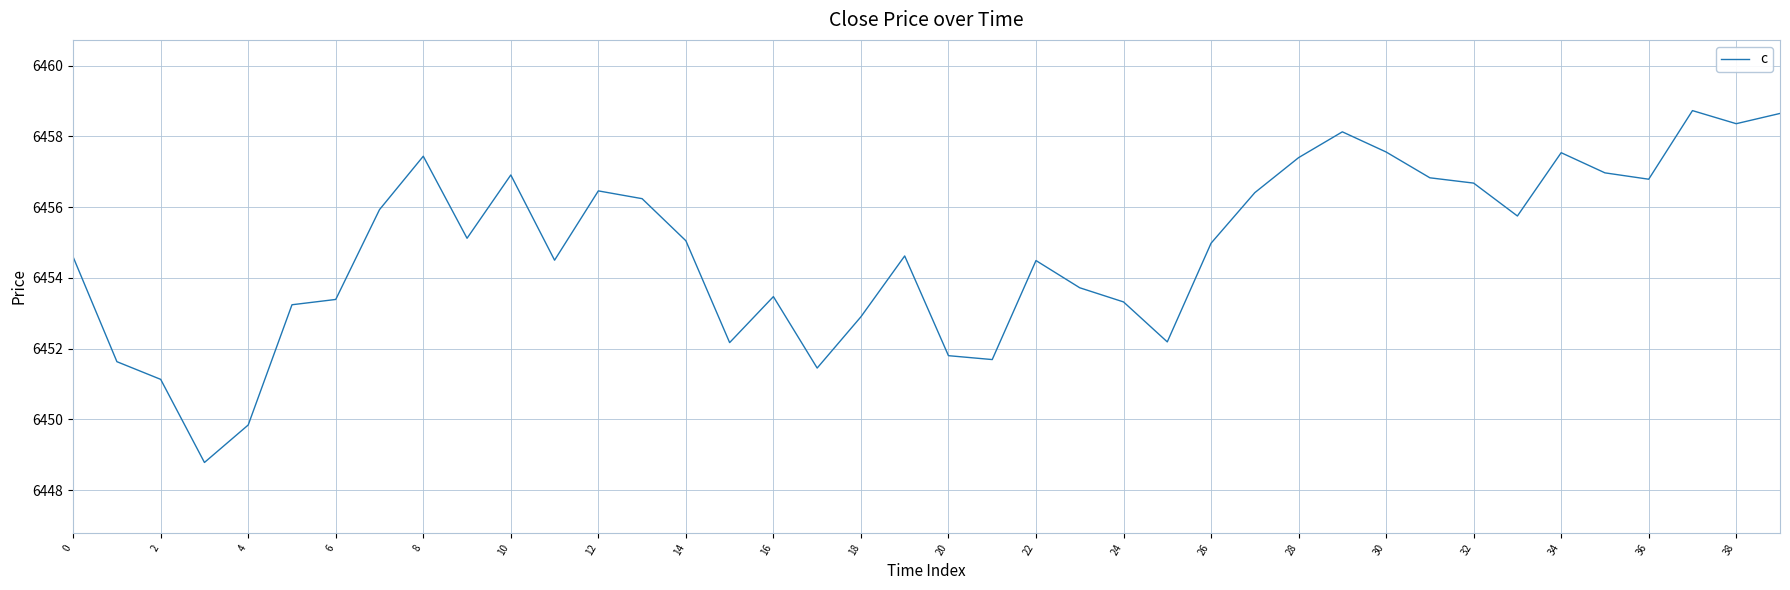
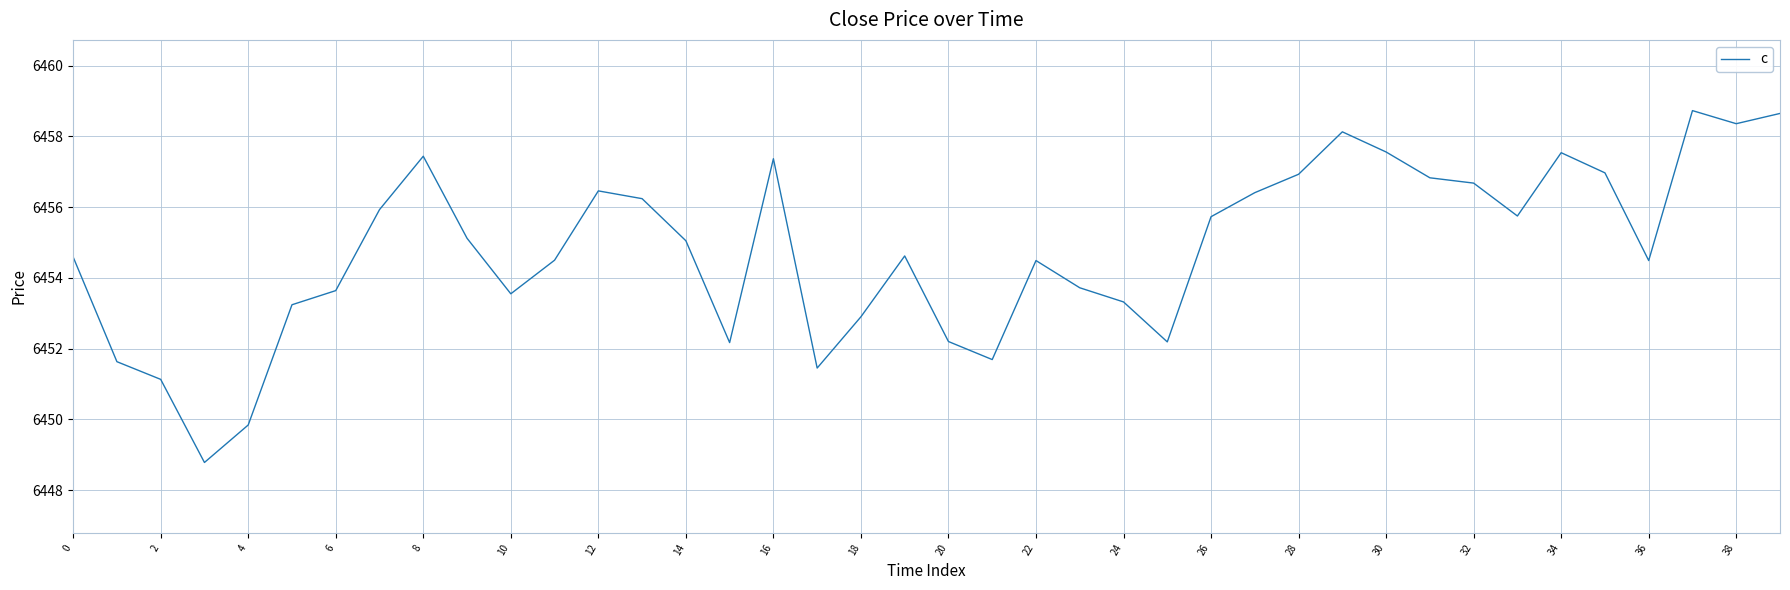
6: 6453.4 -> 6453.6
10: 6456.9 -> 6453.6
16: 6453.5 -> 6457.4
20: 6451.8 -> 6452.2
26: 6455.0 -> 6455.7
28: 6457.4 -> 6456.9
36: 6456.8 -> 6454.5
